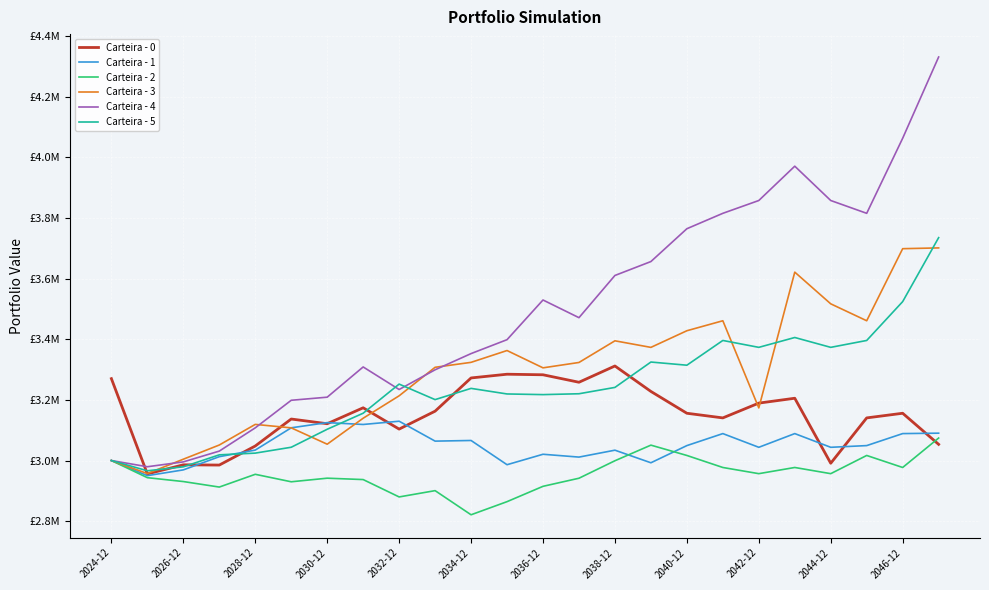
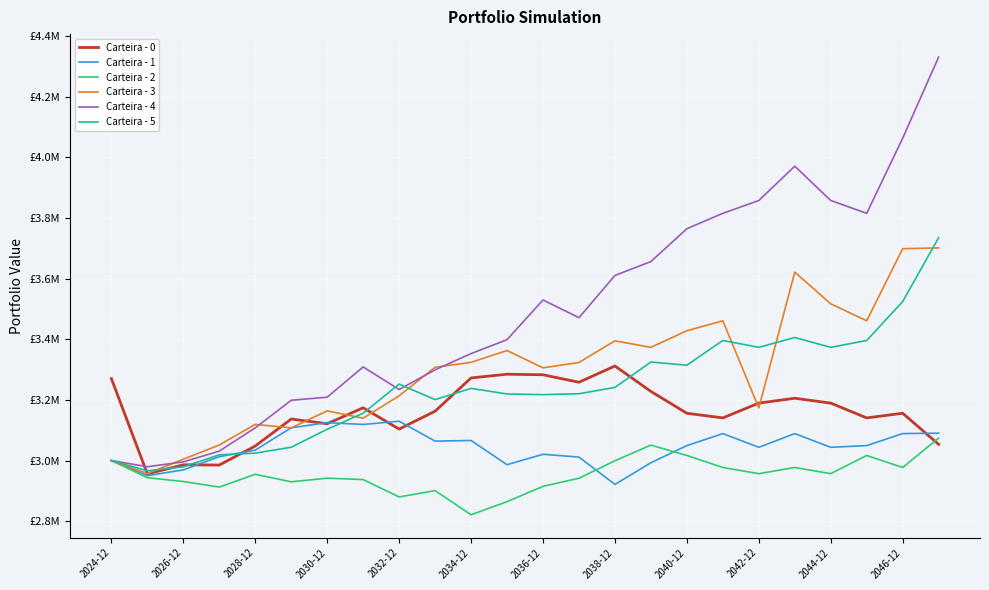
Carteira - 3, 2030-12: £3050000 -> £3160000
Carteira - 1, 2038-12: £3030000 -> £2920000
Carteira - 0, 2044-12: £2990000 -> £3190000
